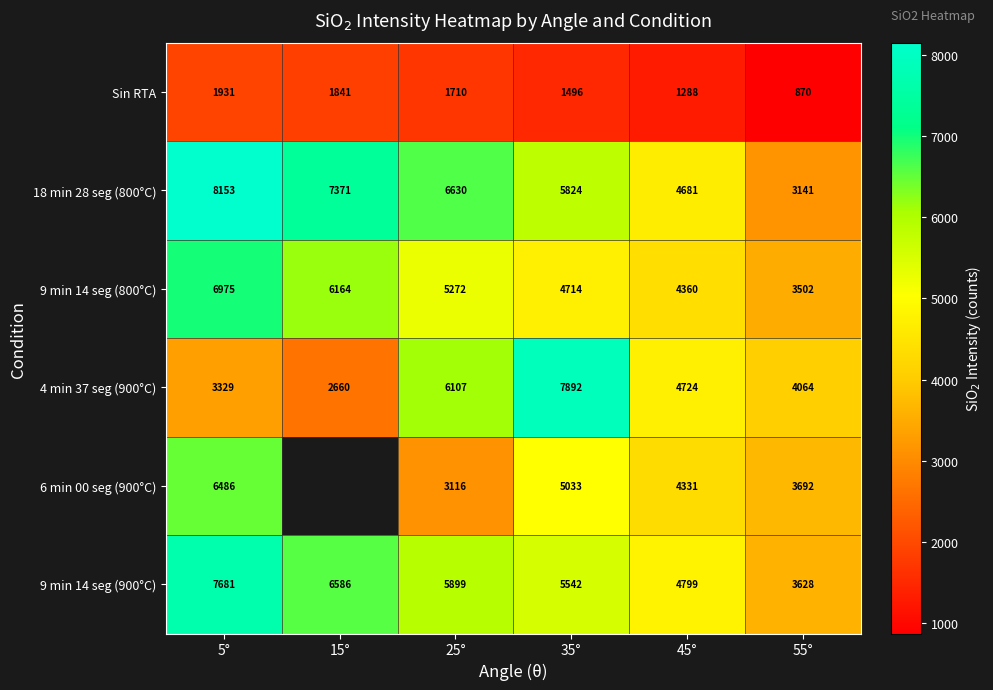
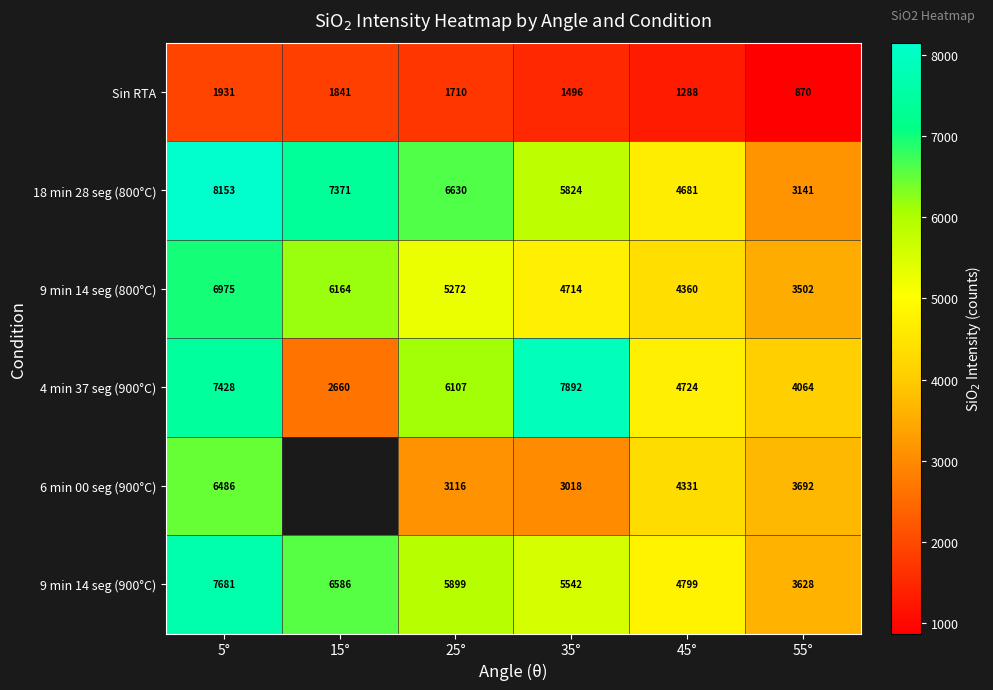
4 min 37 seg (900°C), 5°: 3329 -> 7428
6 min 00 seg (900°C), 35°: 5033 -> 3018
